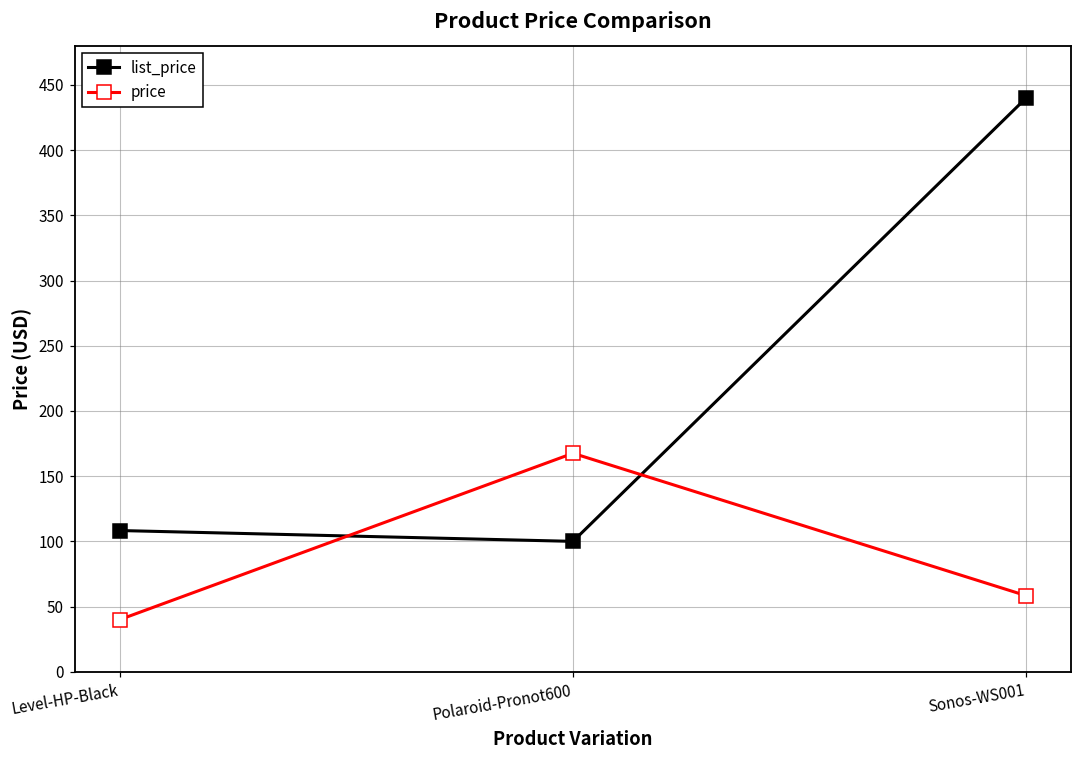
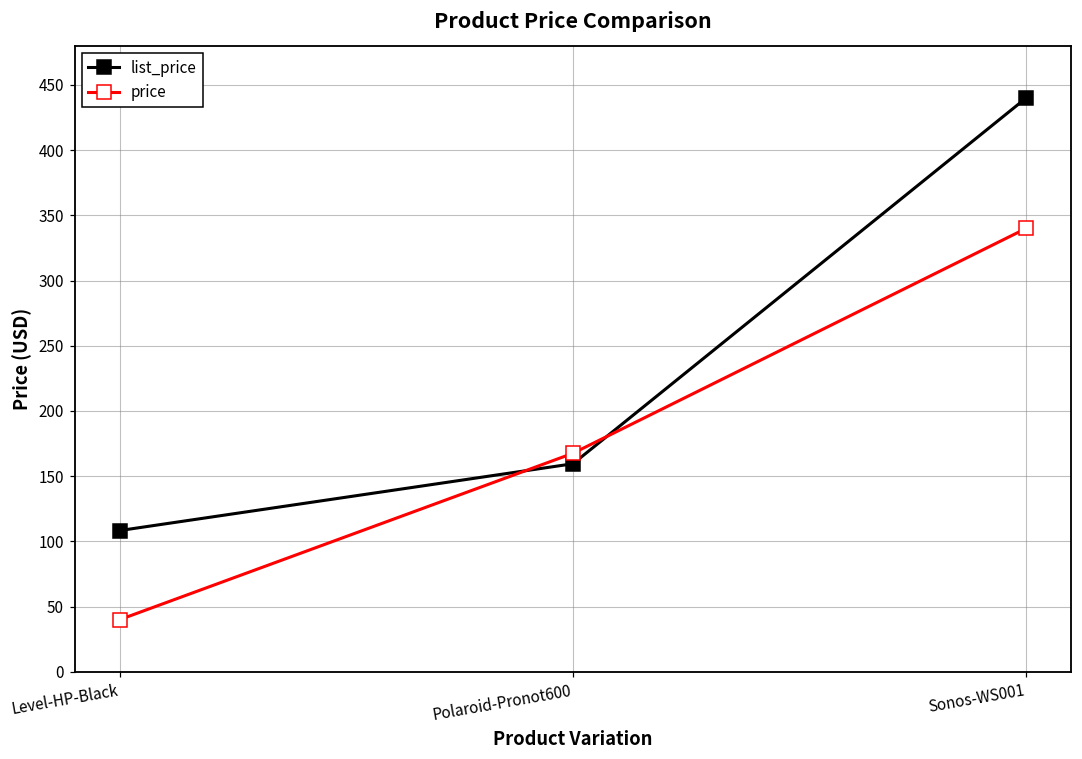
list_price, Polaroid-Pronot600: 100 -> 160
price, Sonos-WS001: 58 -> 340
